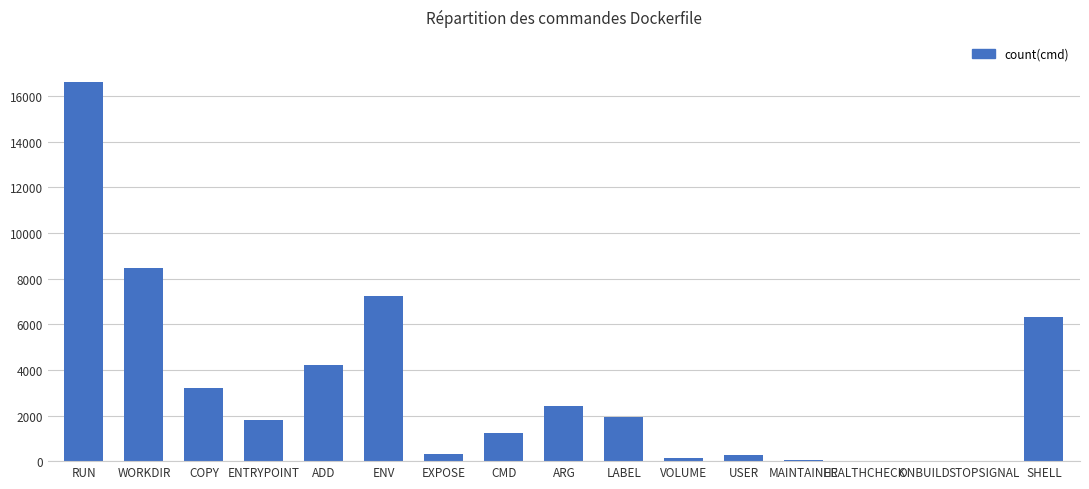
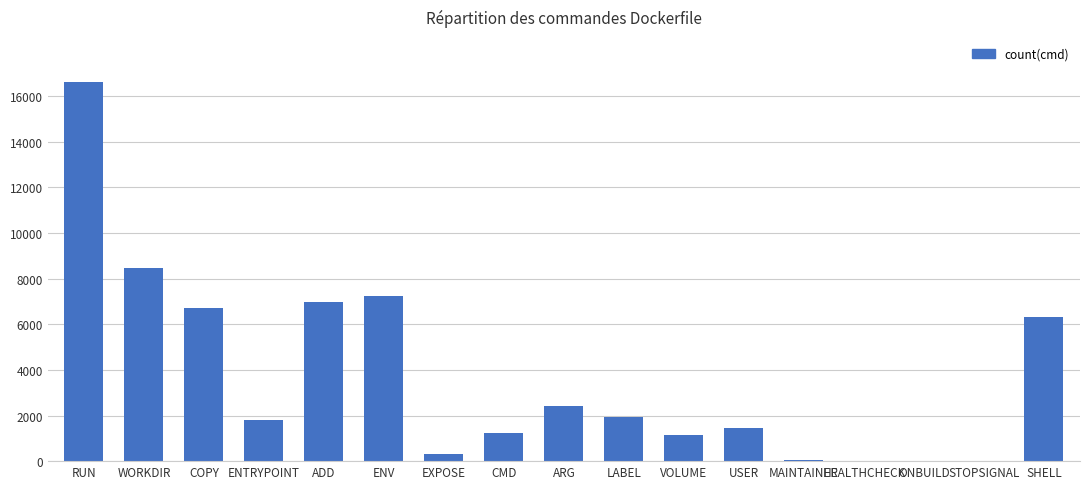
COPY: 3200 -> 6700
ADD: 4200 -> 7000
VOLUME: 200 -> 1100
USER: 300 -> 1500
